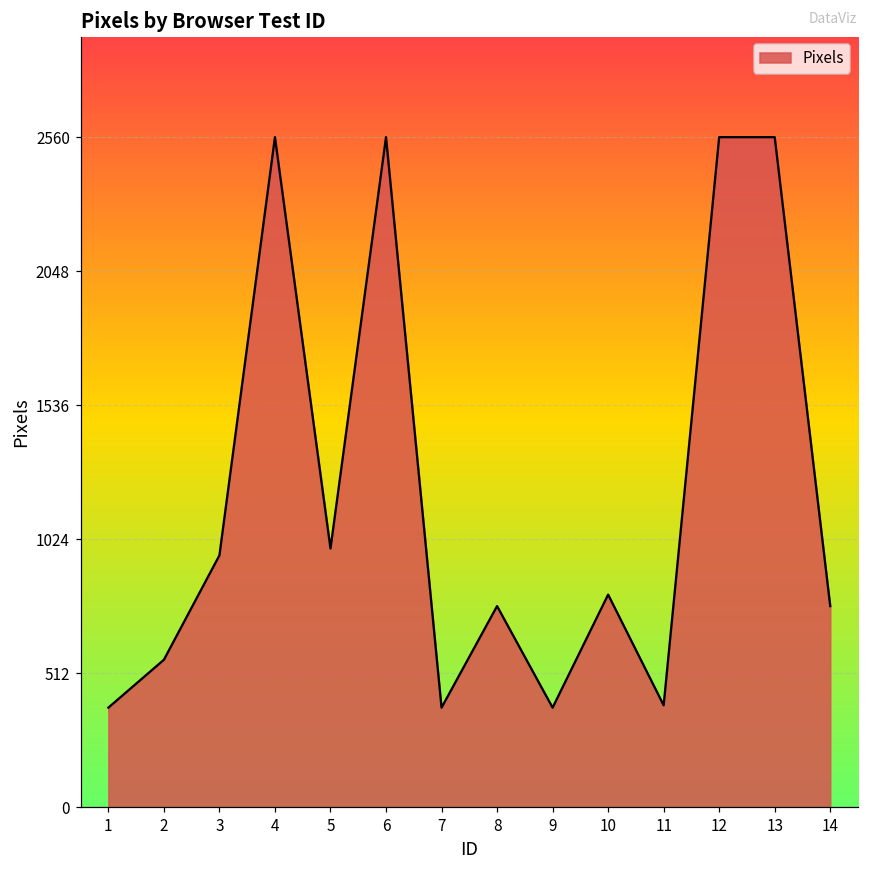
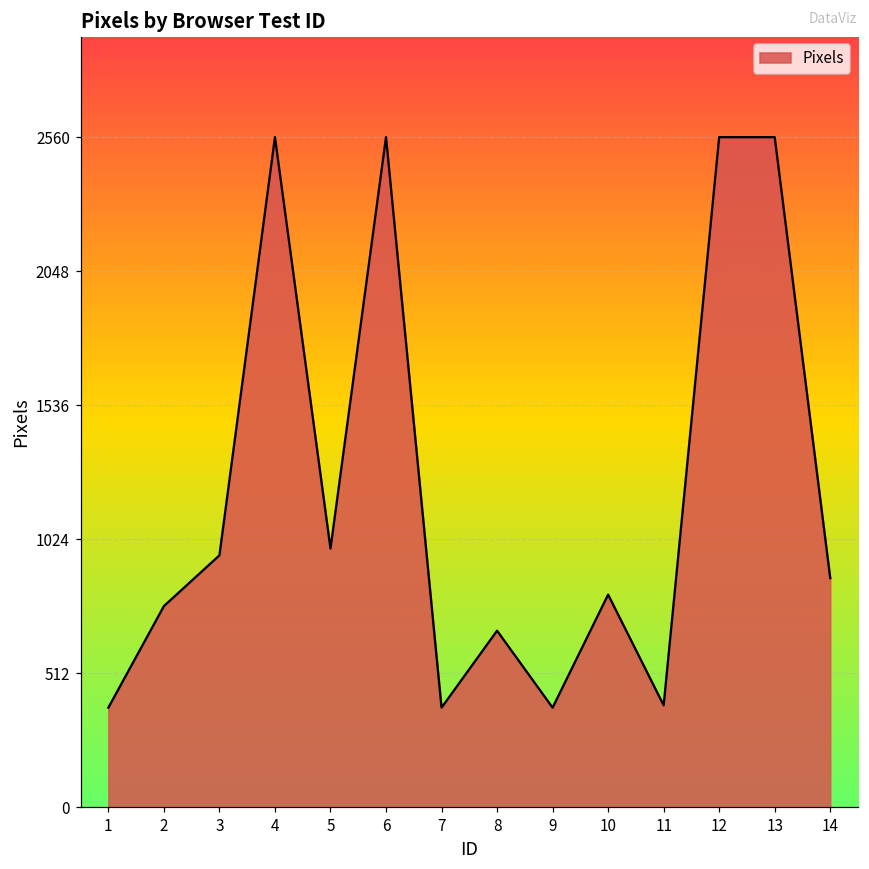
2: 560 -> 770
8: 770 -> 670
14: 770 -> 880
